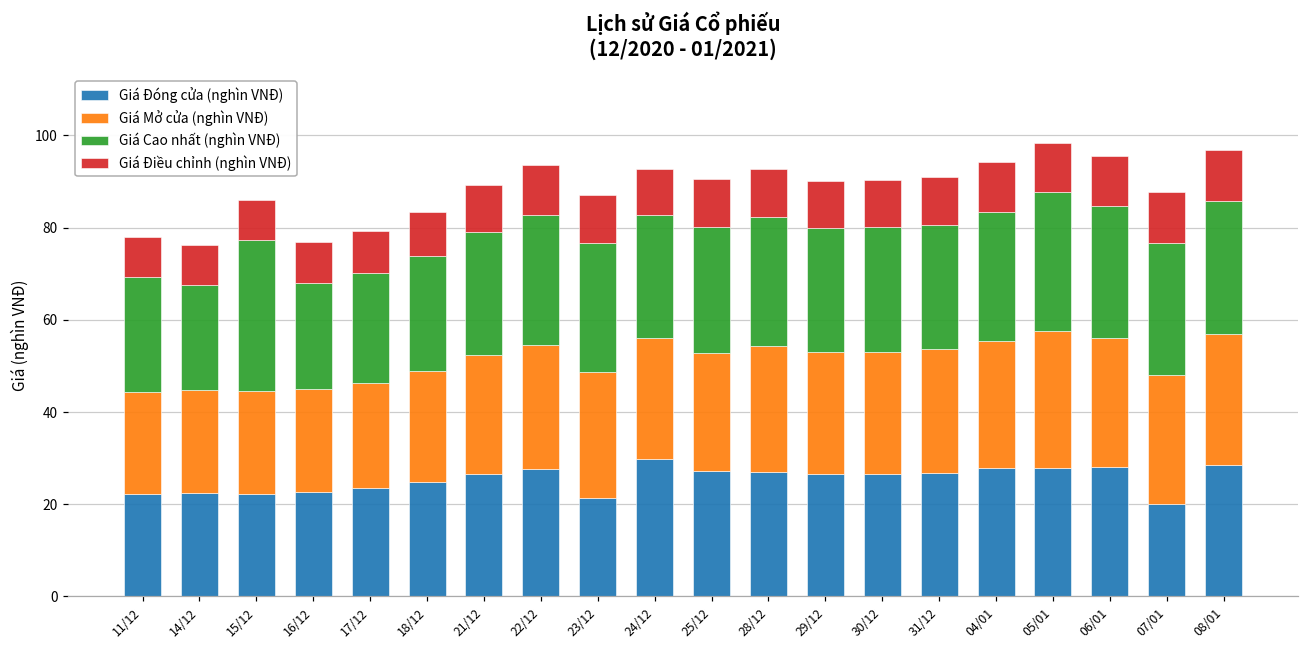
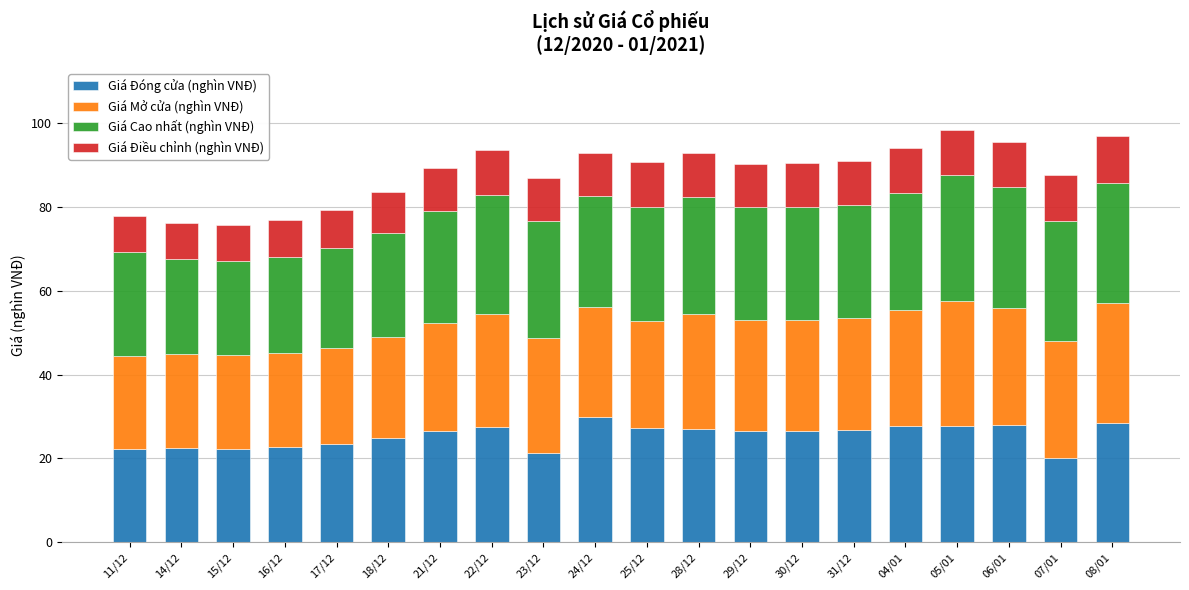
Giá Cao nhất (nghìn VNĐ), 15/12: 33 -> 22
